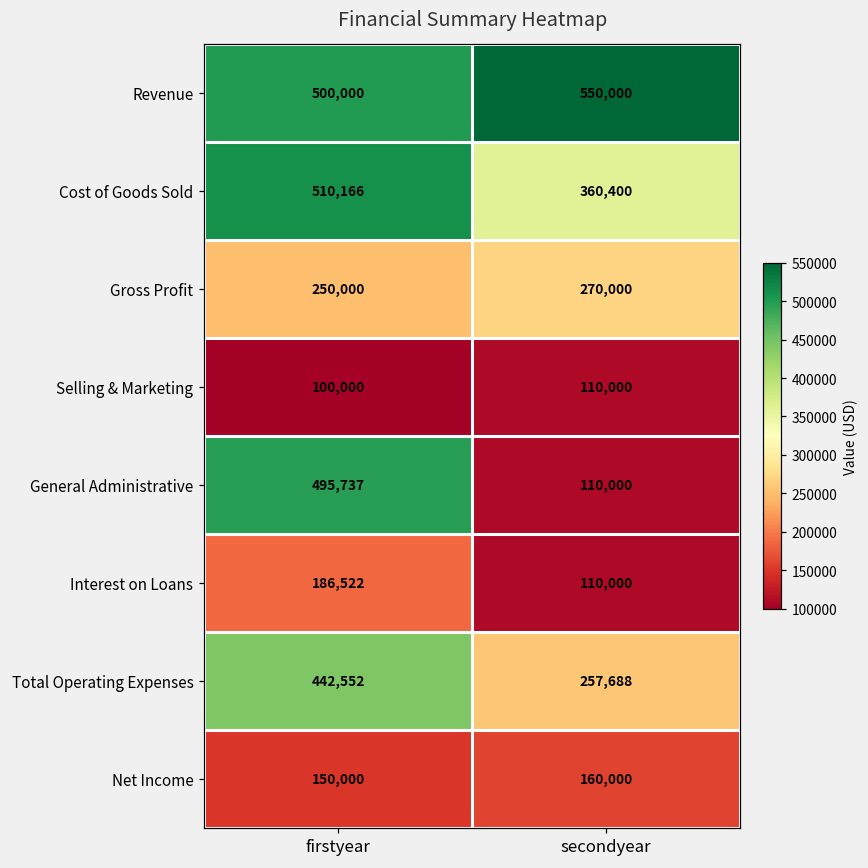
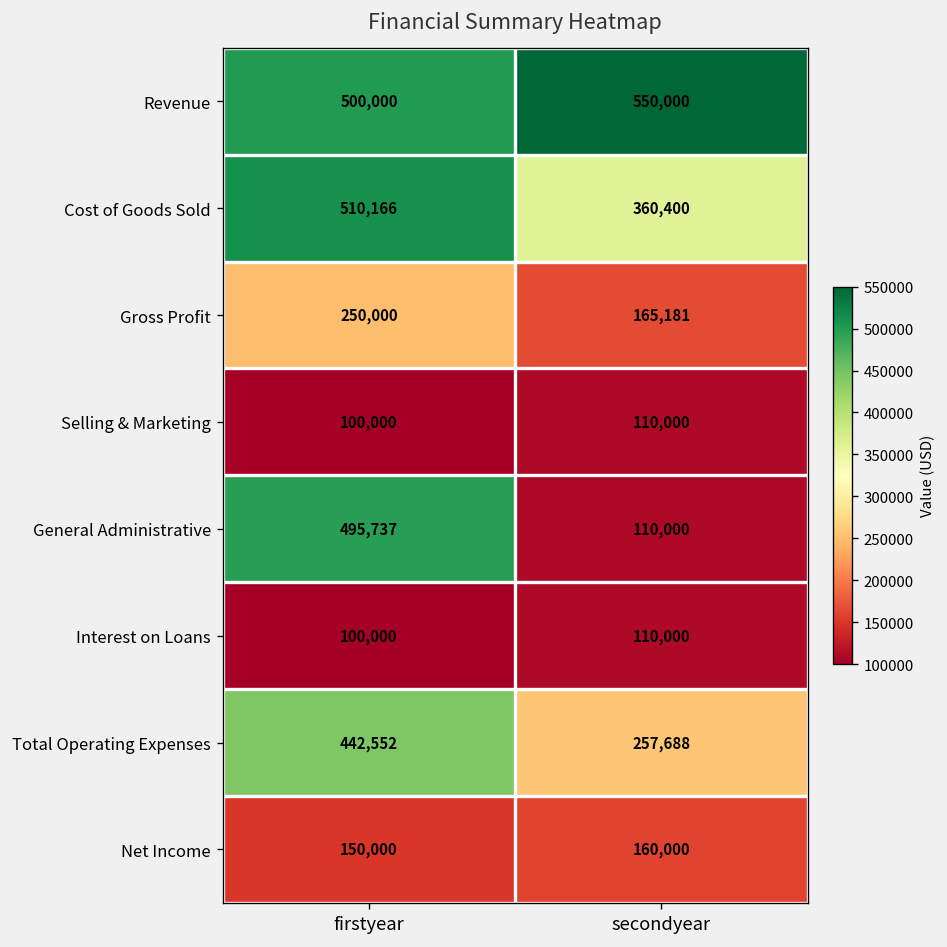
Gross Profit, secondyear: 270,000 -> 165,181
Interest on Loans, firstyear: 186,522 -> 100,000
